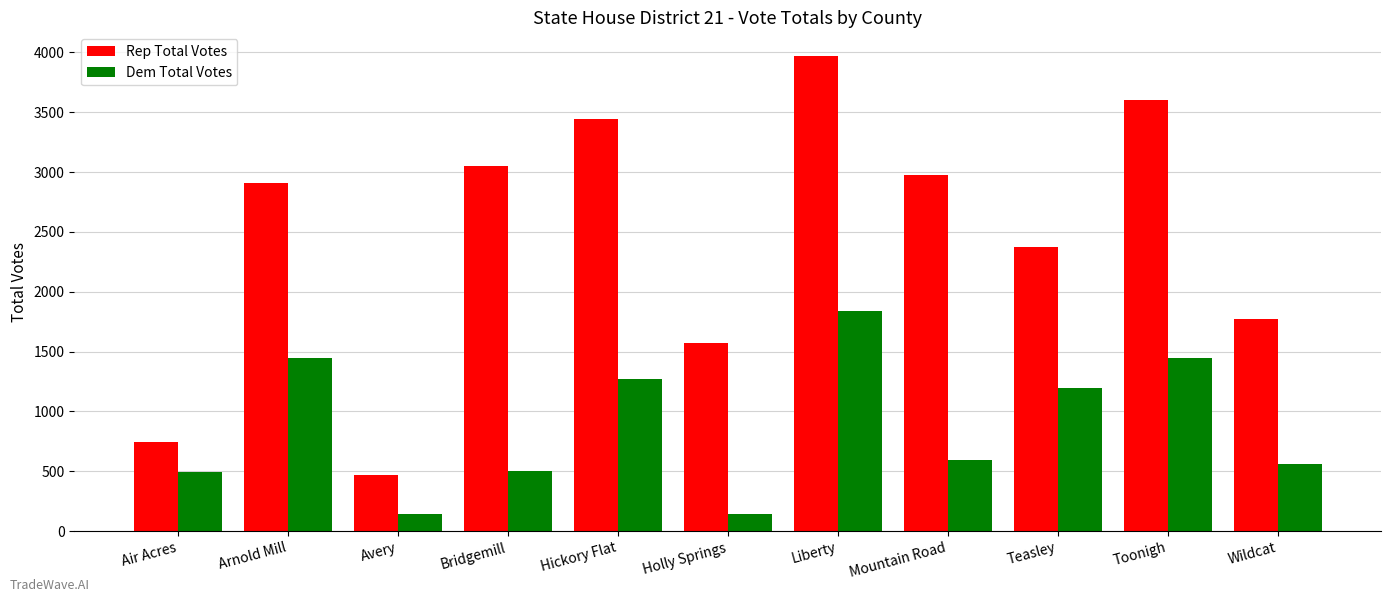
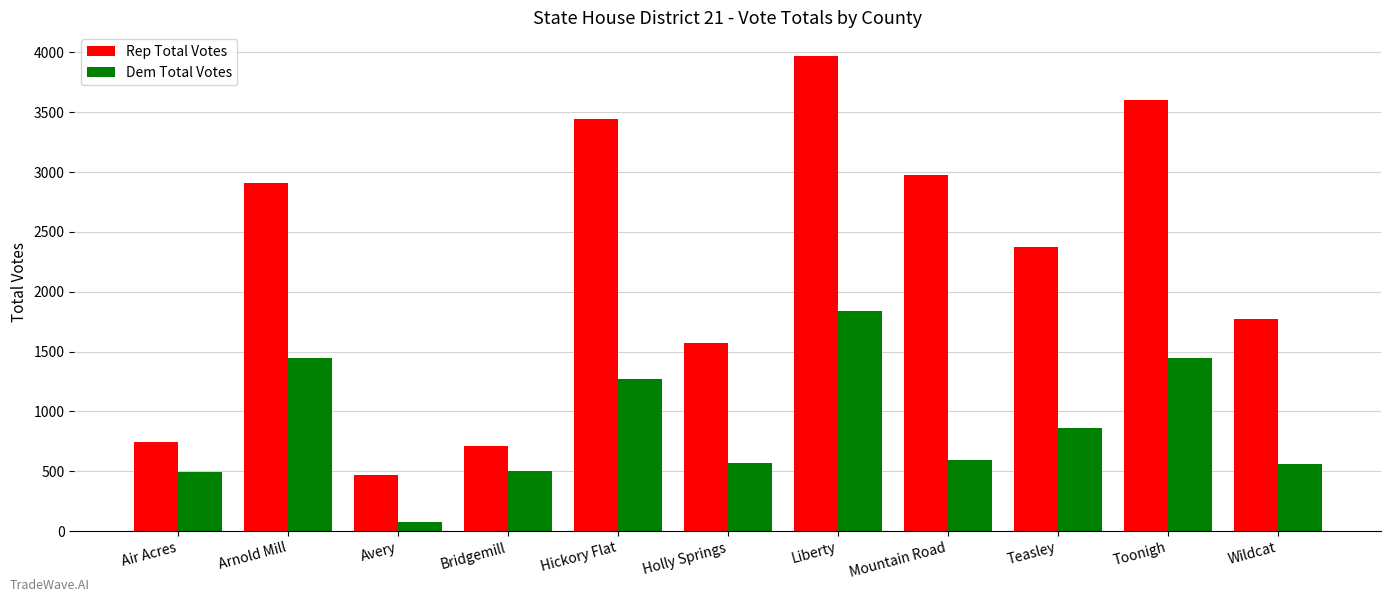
Dem Total Votes, Avery: 150 -> 80
Rep Total Votes, Bridgemill: 3050 -> 710
Dem Total Votes, Holly Springs: 150 -> 570
Dem Total Votes, Teasley: 1200 -> 860
